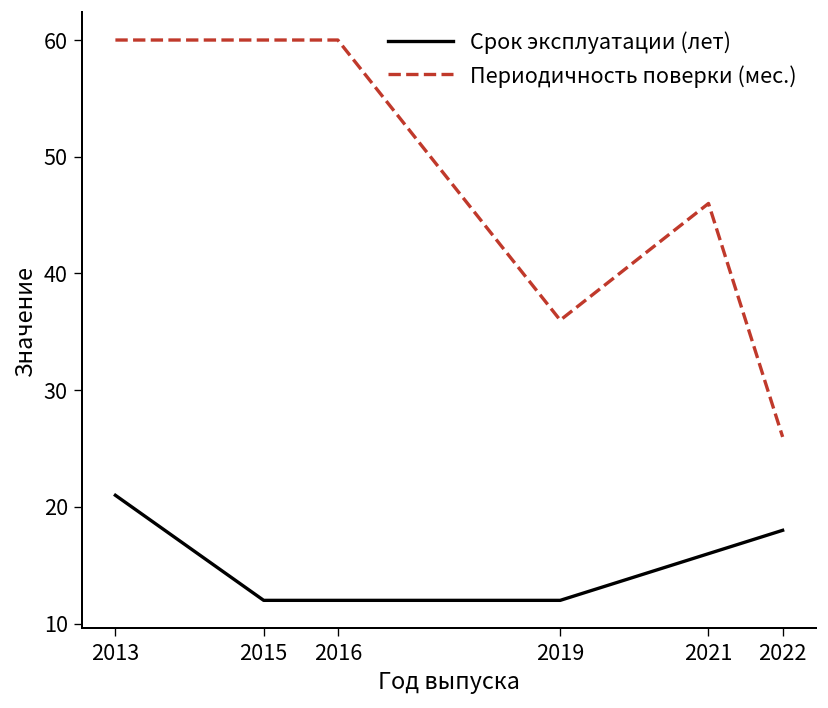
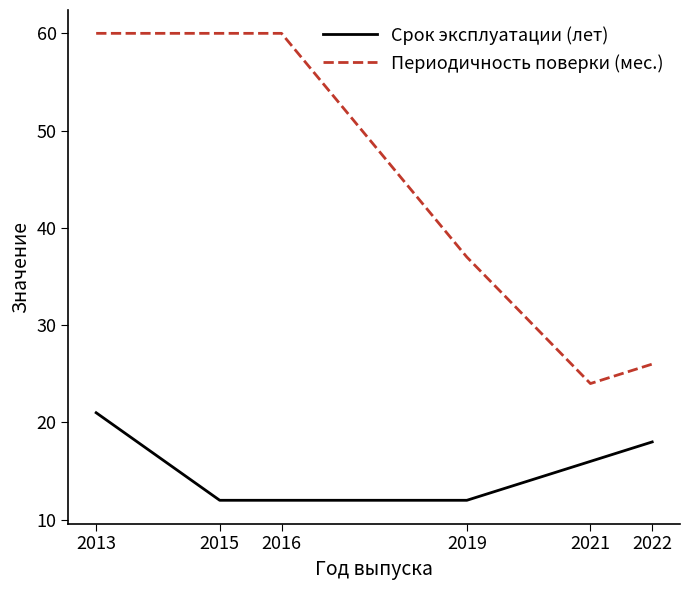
Периодичность поверки (мес.), 2019: 36 -> 37
Периодичность поверки (мес.), 2021: 46 -> 24
